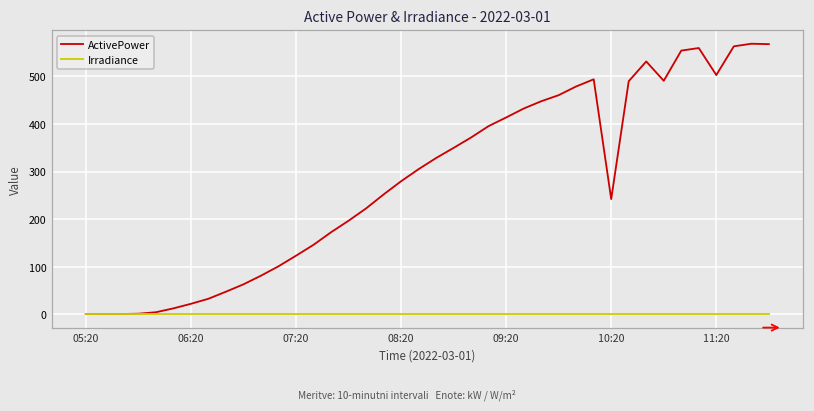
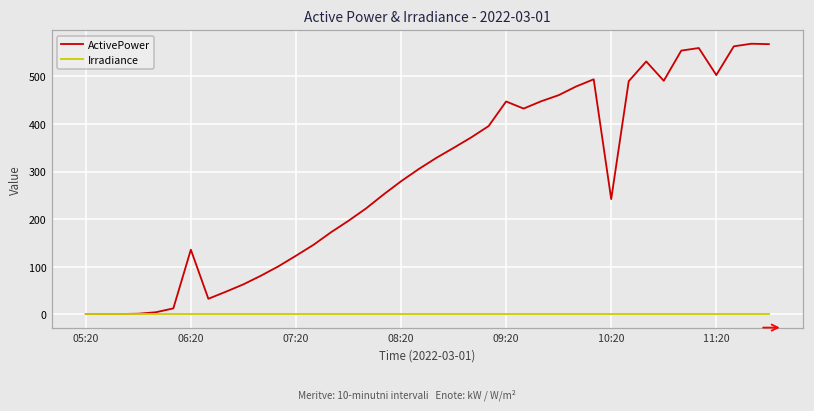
ActivePower, 06:20: 20 -> 140
ActivePower, 09:20: 410 -> 450
